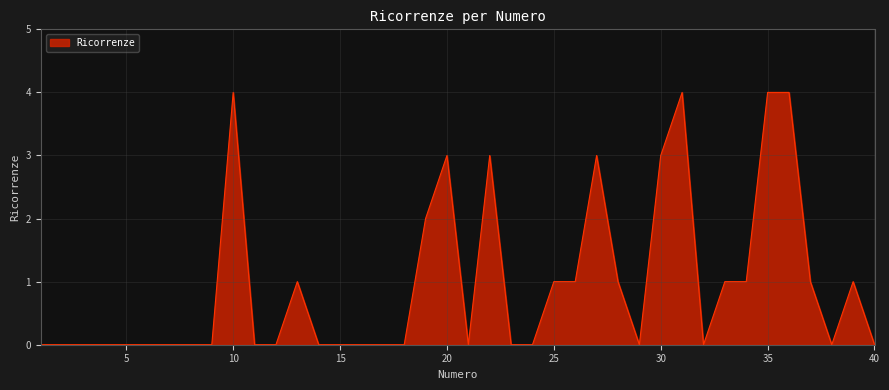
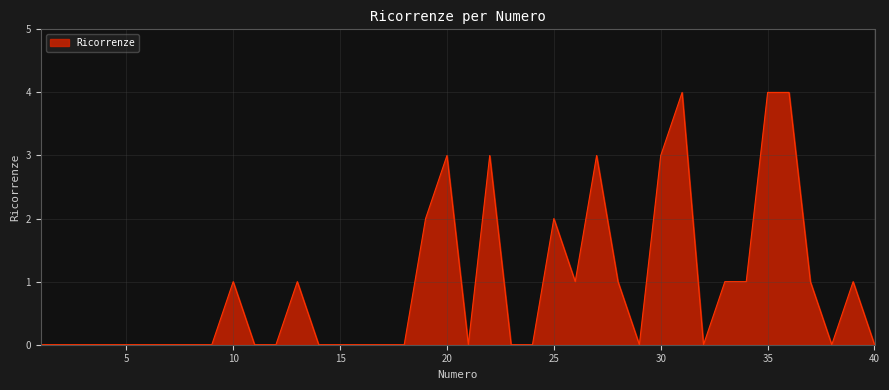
10: 4 -> 1
25: 1 -> 2
